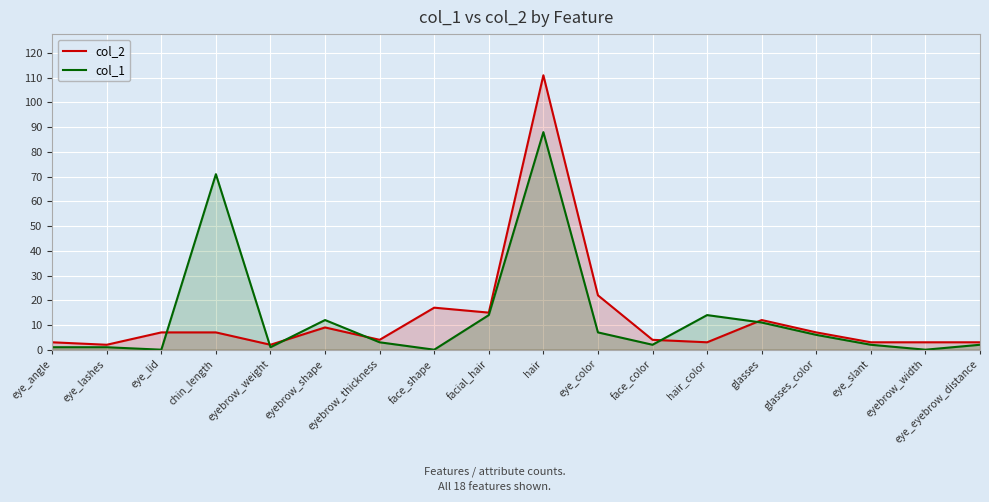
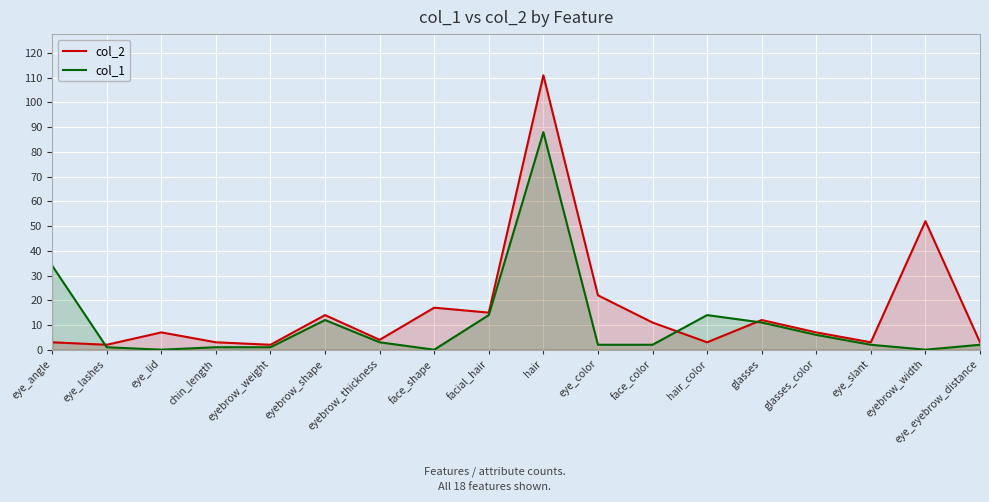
col_1, eye_angle: 1 -> 34
col_2, chin_length: 7 -> 3
col_1, chin_length: 71 -> 1
col_2, eyebrow_shape: 9 -> 14
col_1, eye_color: 7 -> 2
col_2, face_color: 4 -> 11
col_2, eyebrow_width: 3 -> 52
